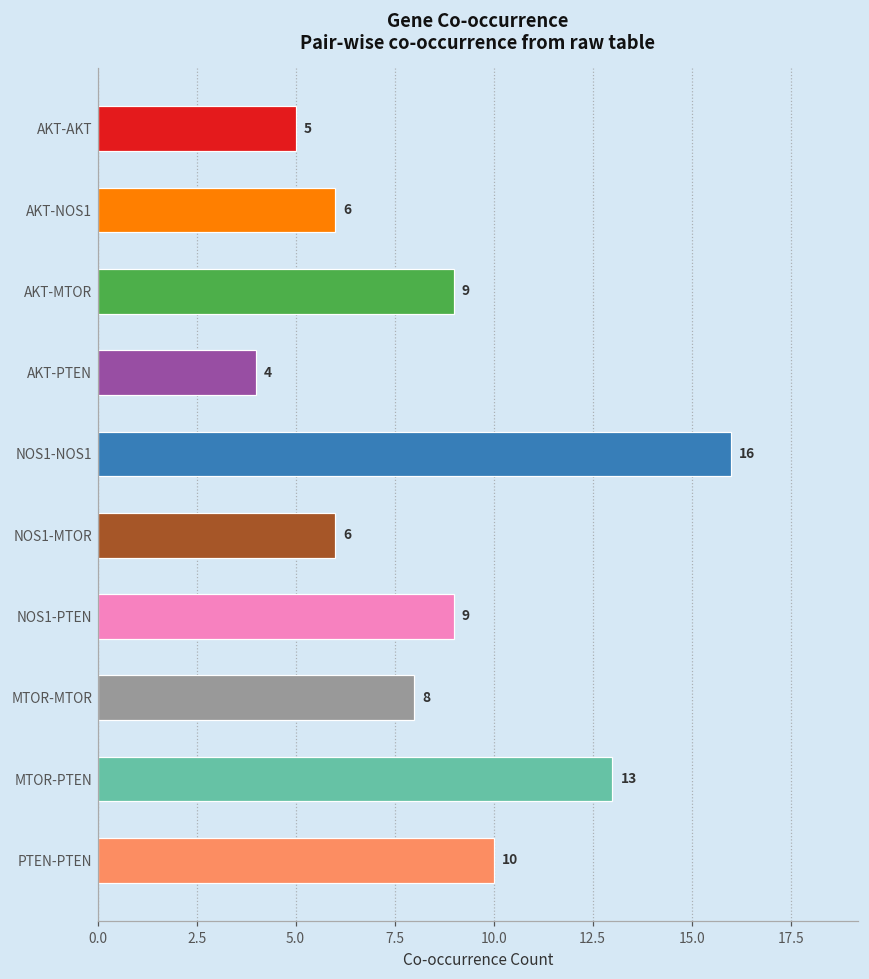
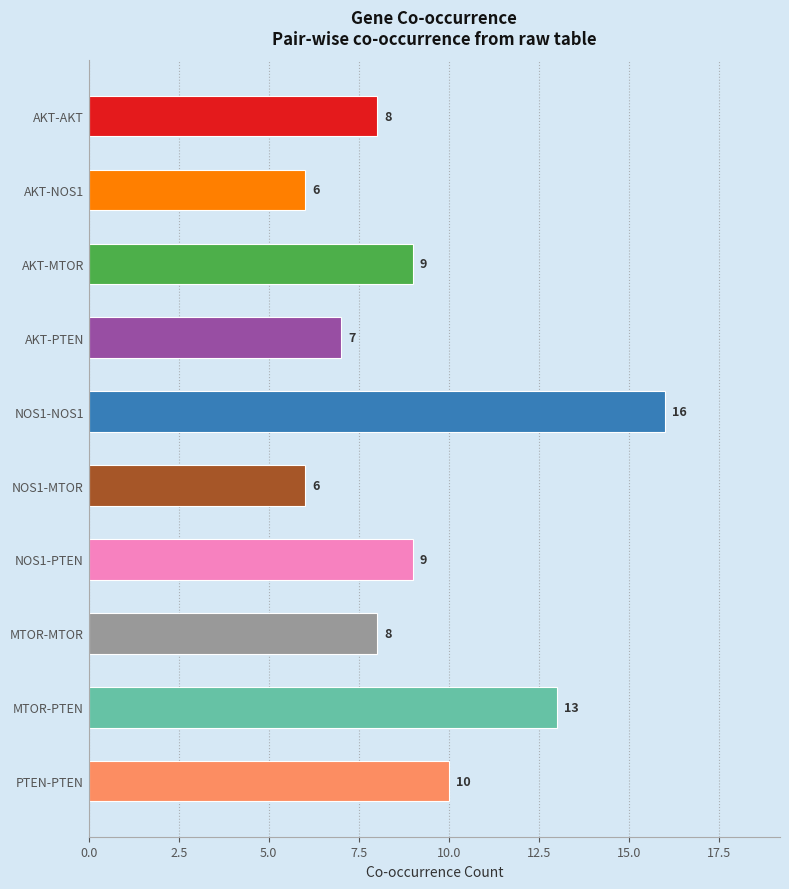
AKT-AKT: 5 -> 8
AKT-PTEN: 4 -> 7
